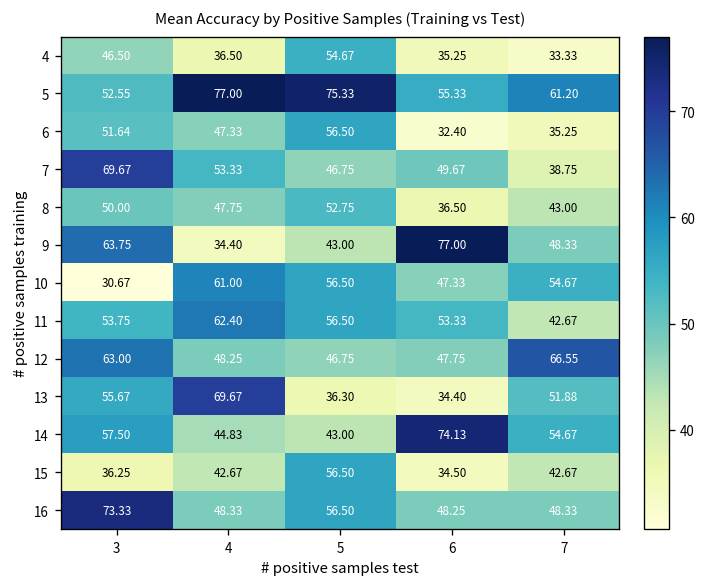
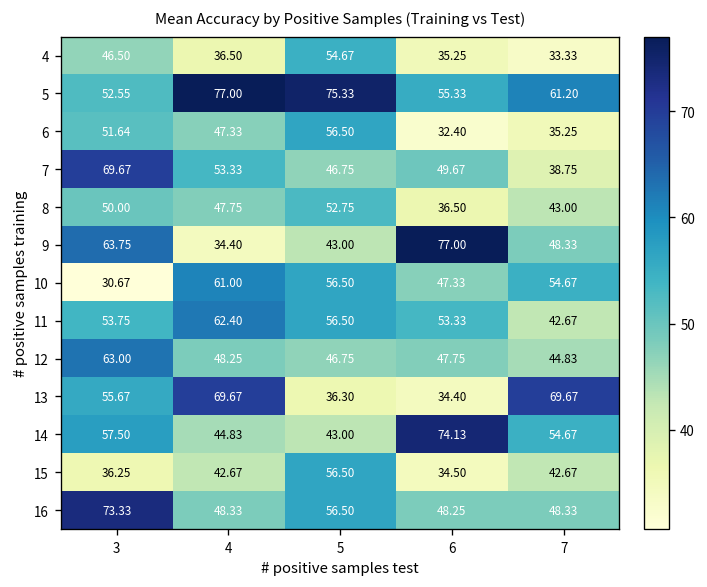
12, 7: 66.55 -> 44.83
13, 7: 51.88 -> 69.67
